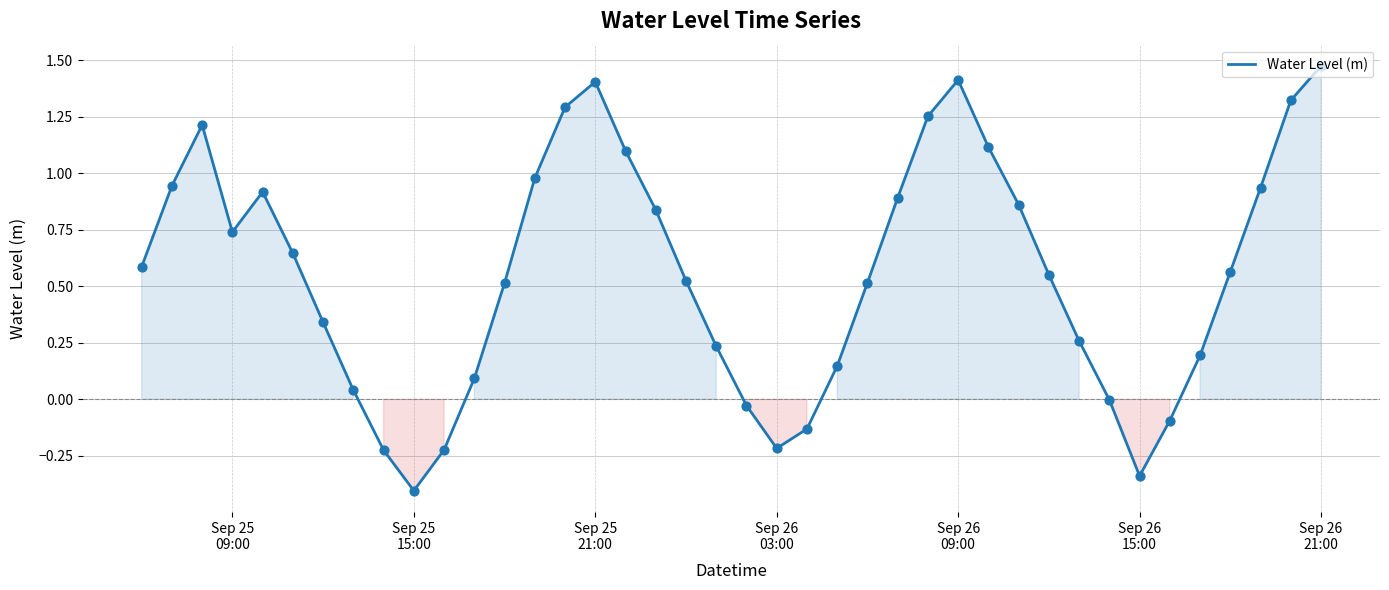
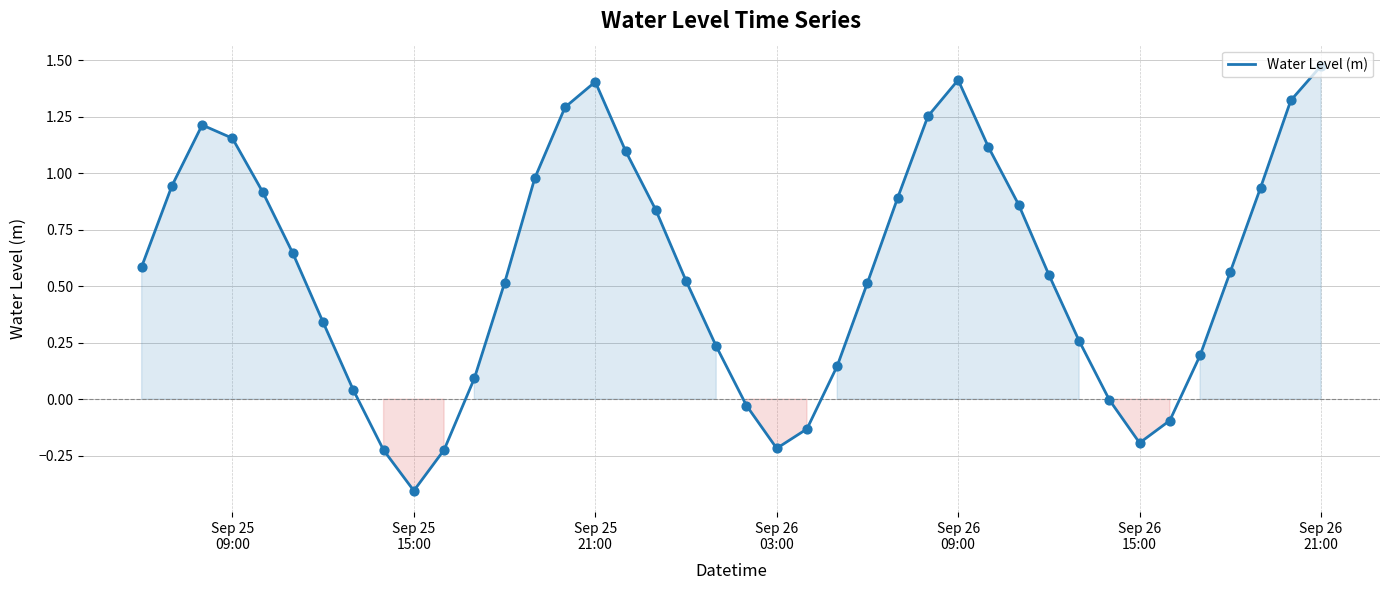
Sep 25 09:00: 0.74 -> 1.16
Sep 26 15:00: -0.34 -> -0.19
